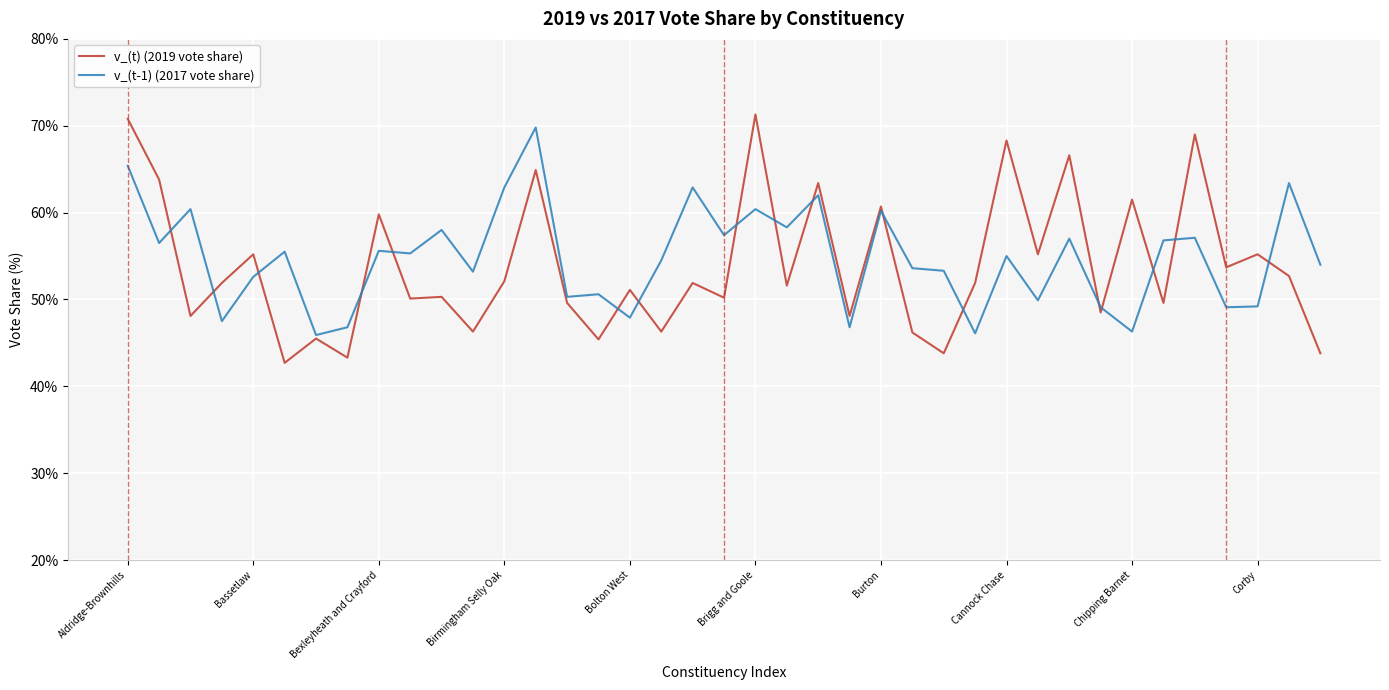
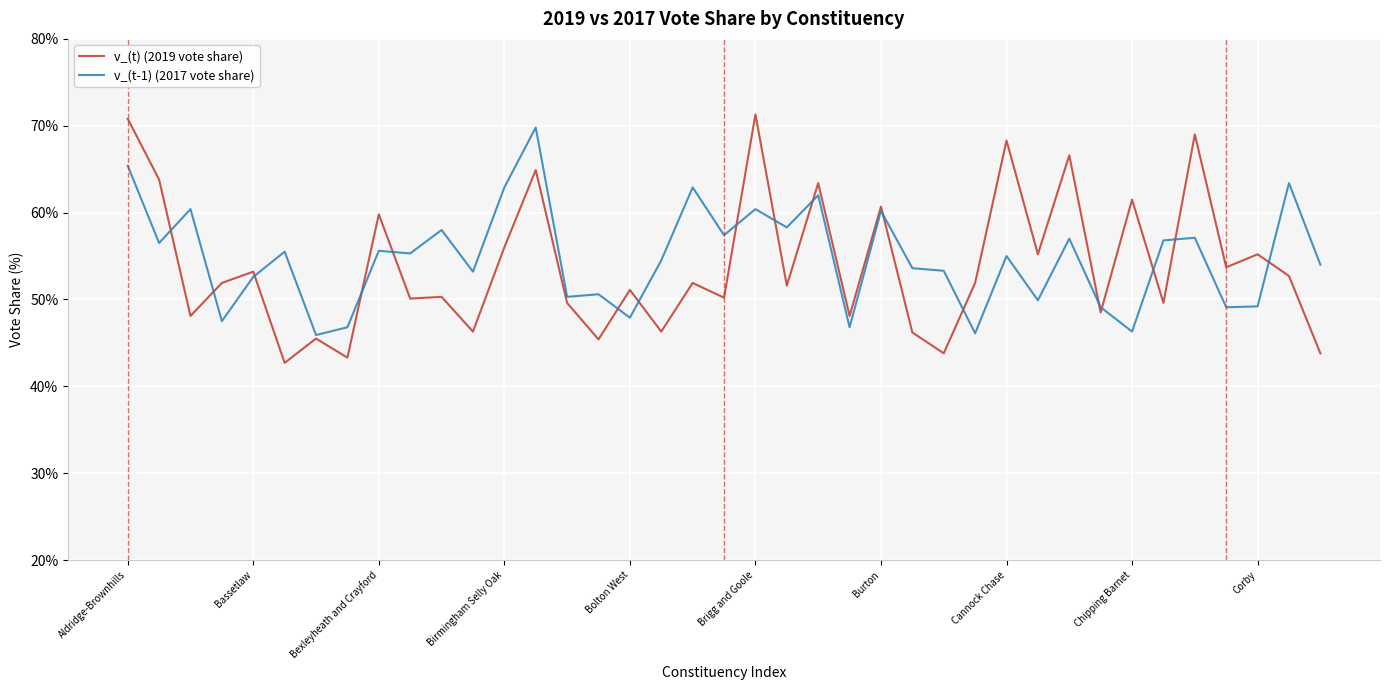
v_(t) (2019 vote share), Bassetlaw: 55% -> 53%
v_(t) (2019 vote share), Birmingham Selly Oak: 52% -> 56%
